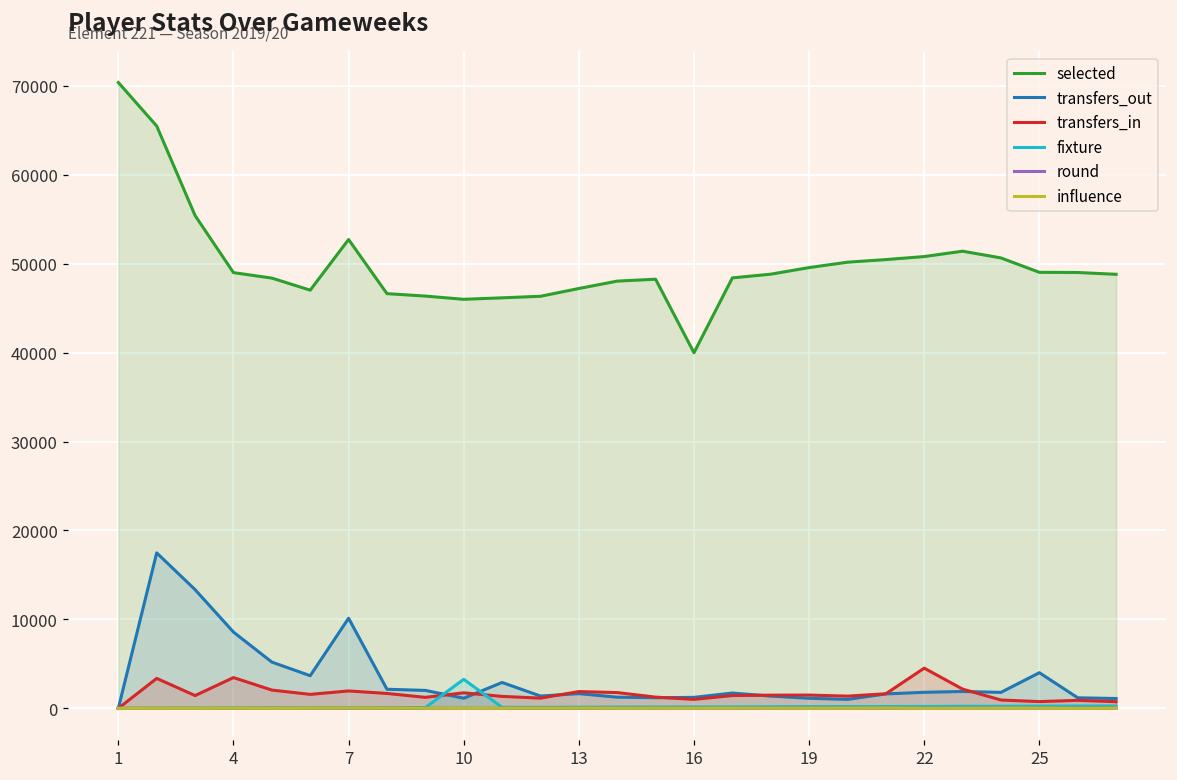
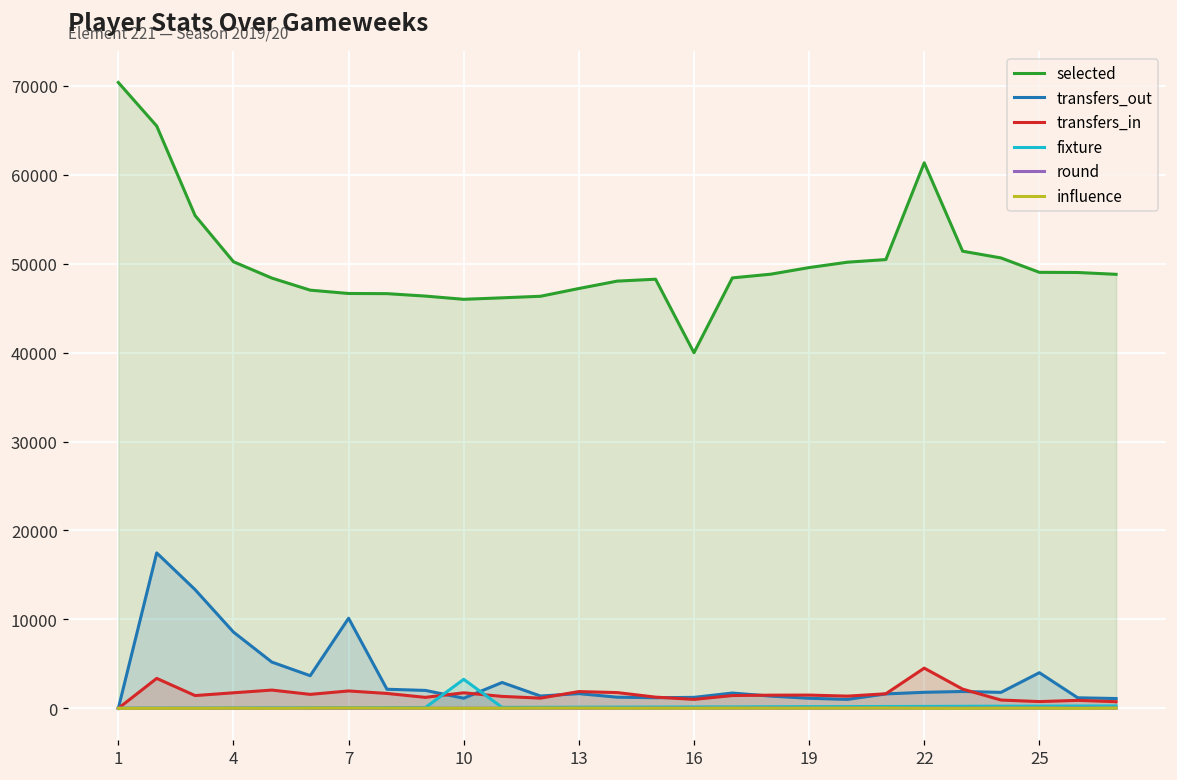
selected, 4: 49000 -> 50000
transfers_in, 4: 3000 -> 2000
selected, 7: 53000 -> 47000
selected, 22: 51000 -> 61000
